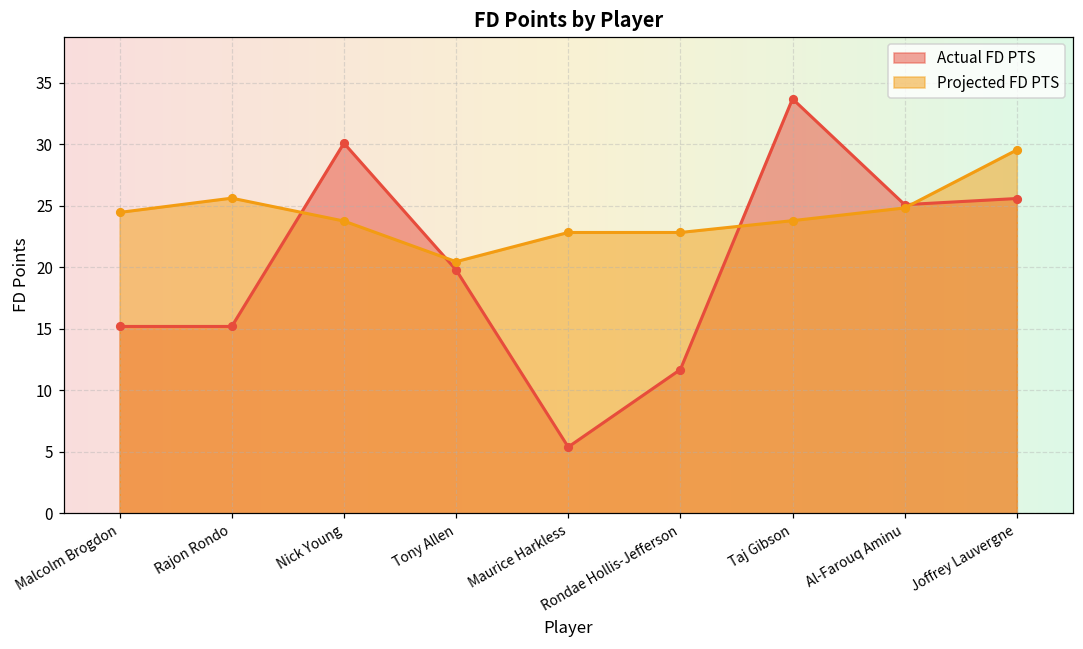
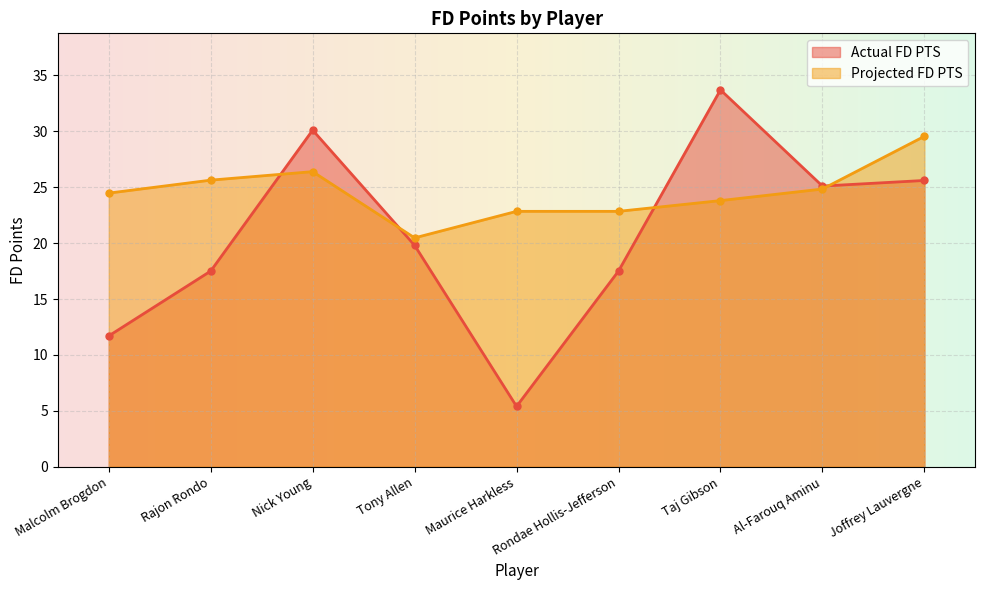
Actual FD PTS, Malcolm Brogdon: 15.2 -> 11.7
Actual FD PTS, Rajon Rondo: 15.2 -> 17.5
Projected FD PTS, Nick Young: 23.8 -> 26.4
Actual FD PTS, Rondae Hollis-Jefferson: 11.7 -> 17.5
